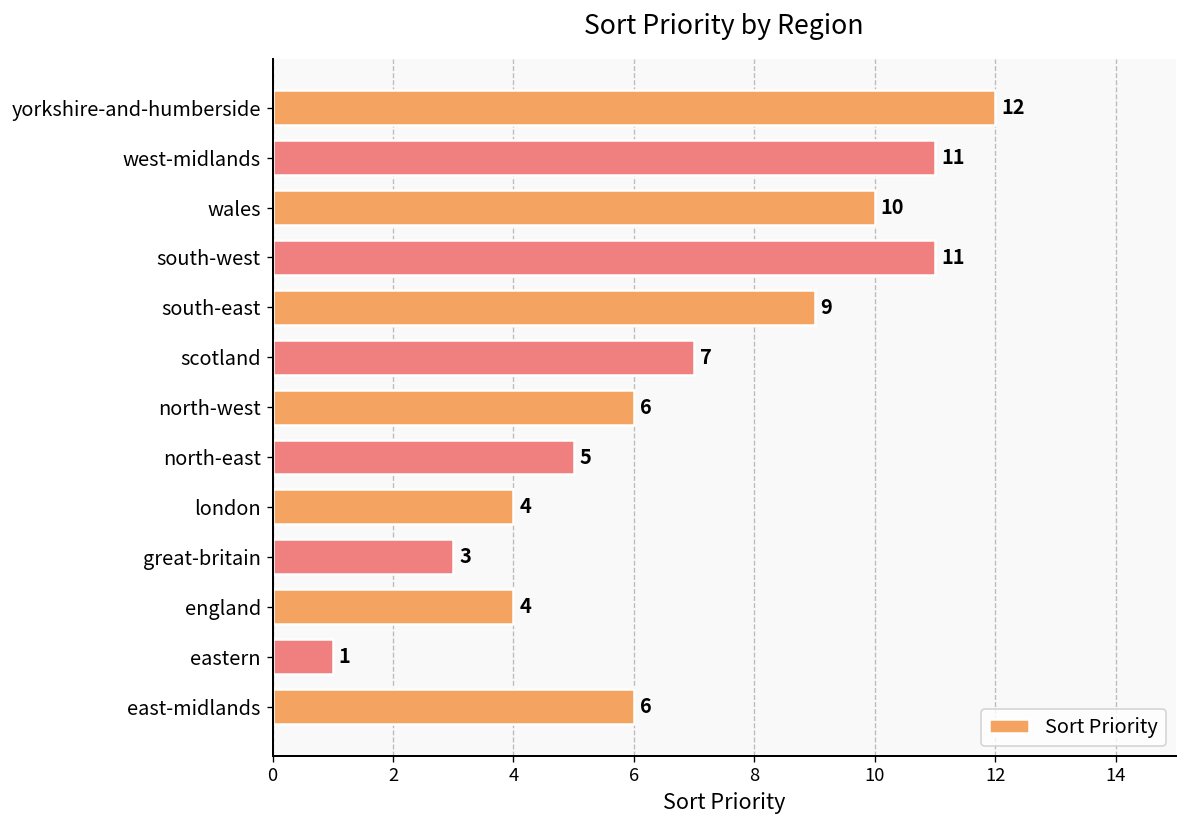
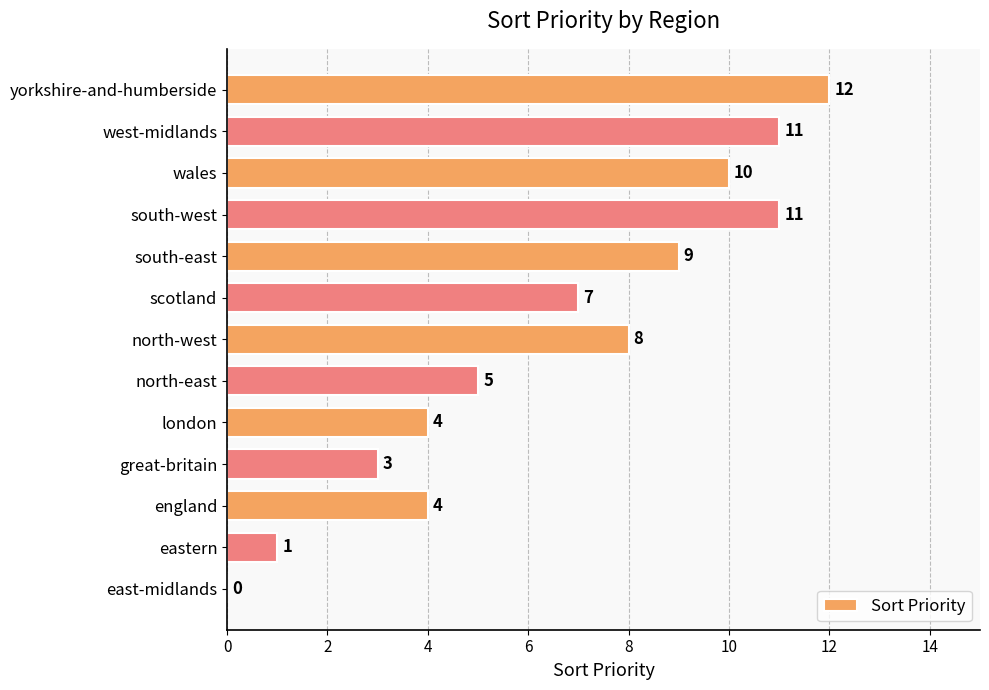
north-west: 6 -> 8
east-midlands: 6 -> 0
